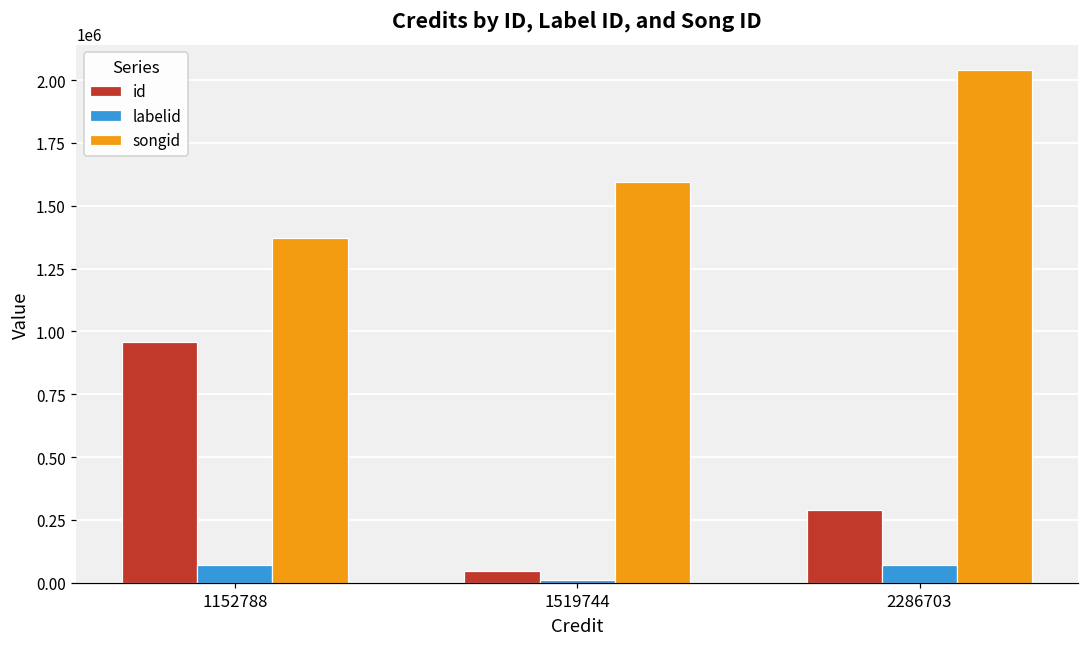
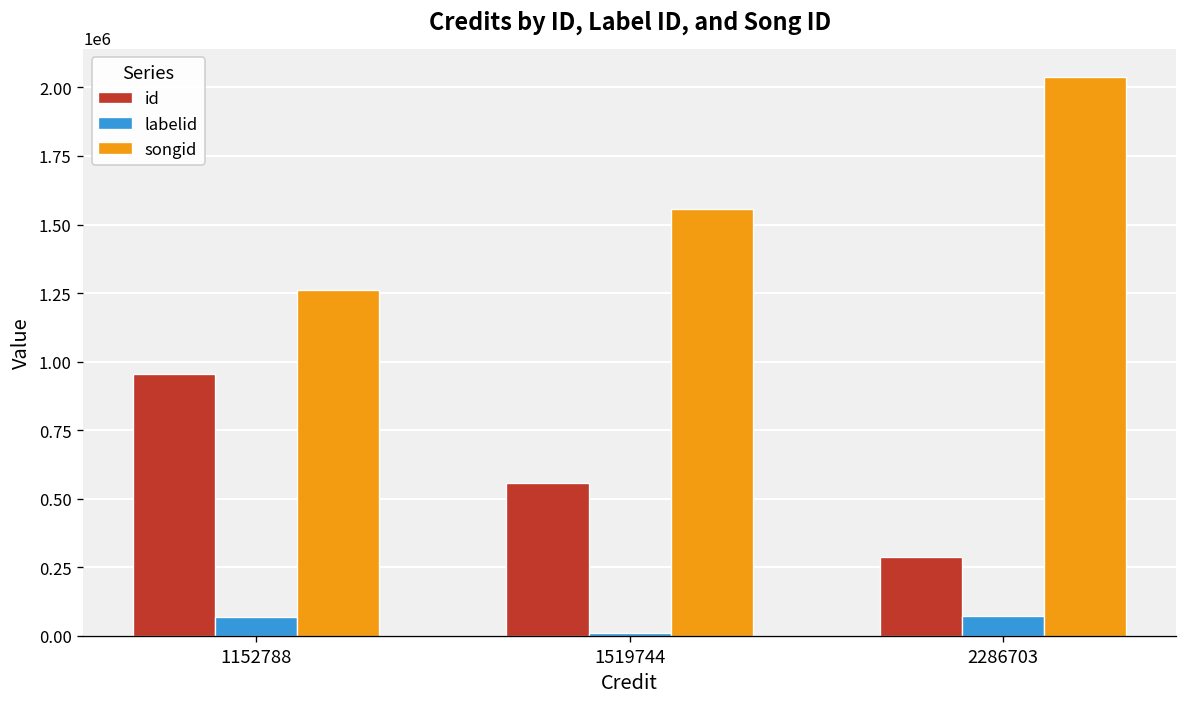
songid, 1152788: 1370000 -> 1260000
id, 1519744: 50000 -> 560000
songid, 1519744: 1590000 -> 1560000
